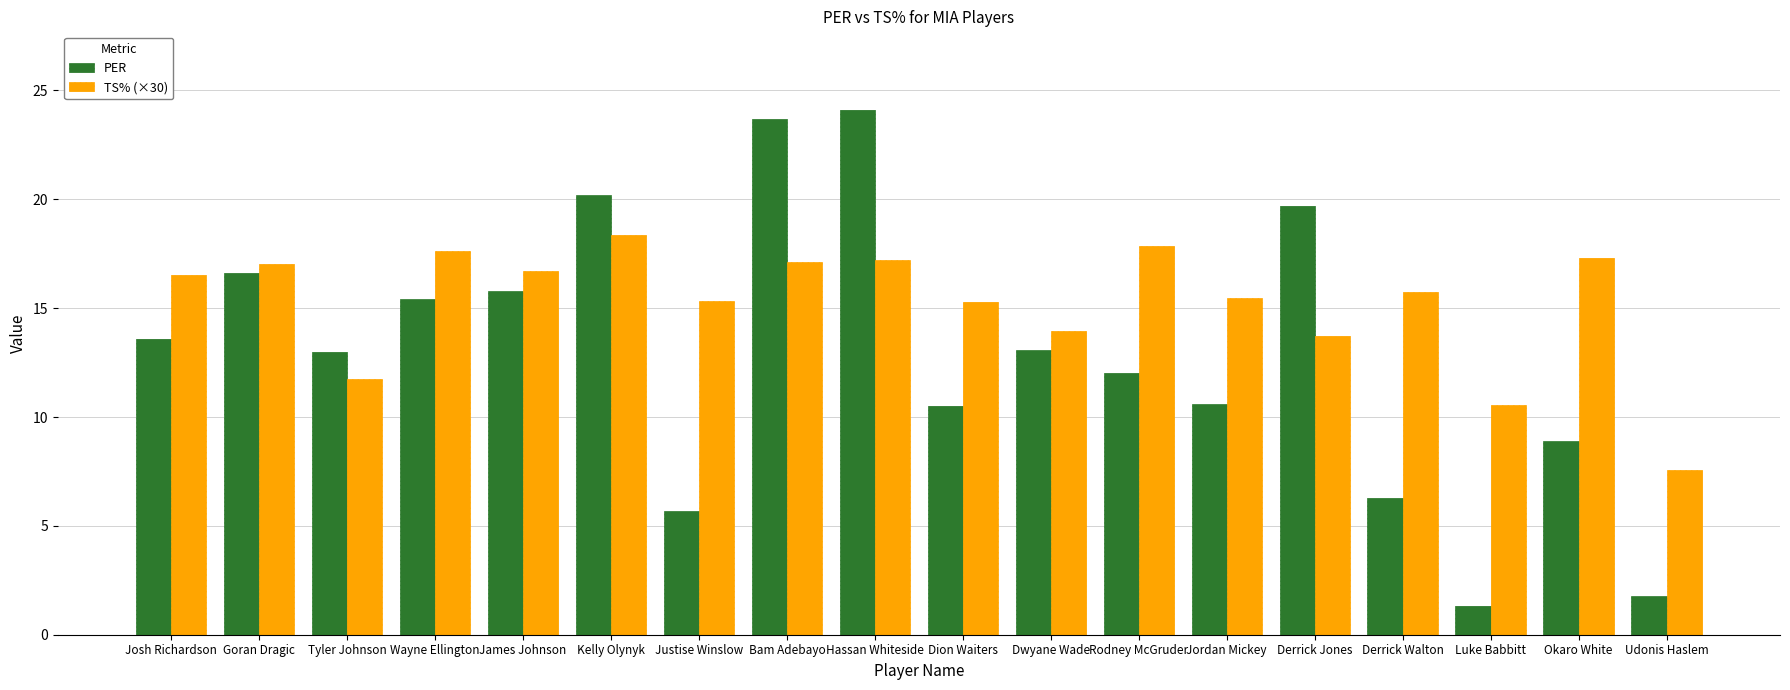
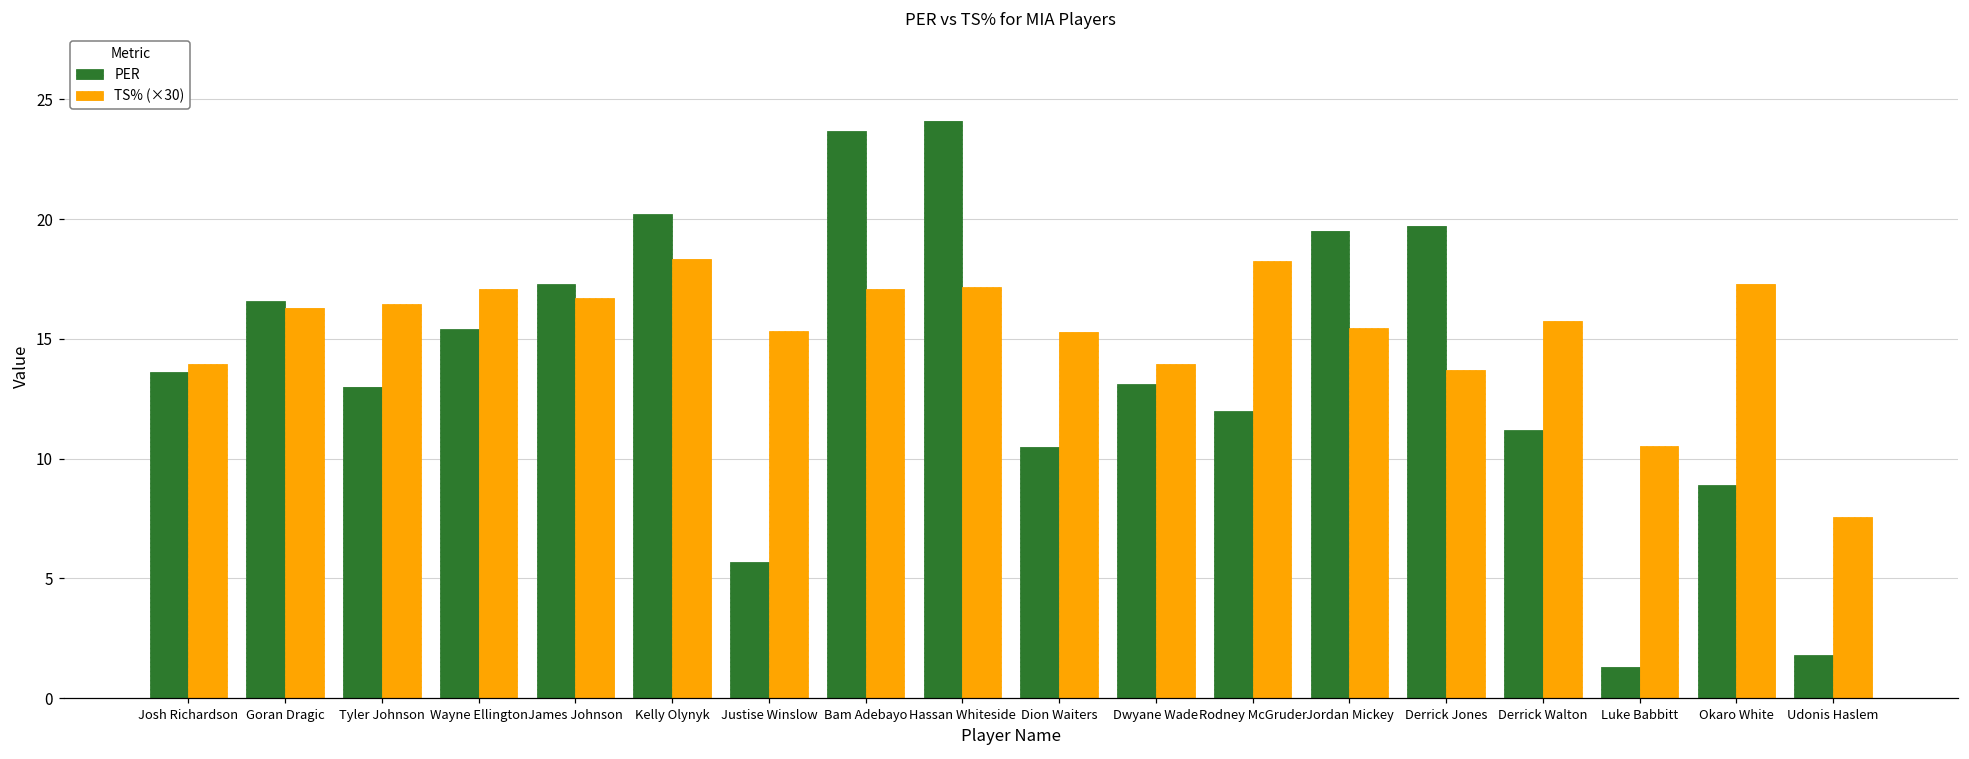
TS% (×30), Josh Richardson: 16.5 -> 14.0
TS% (×30), Goran Dragic: 17.0 -> 16.3
TS% (×30), Tyler Johnson: 11.7 -> 16.5
TS% (×30), Wayne Ellington: 17.6 -> 17.1
PER, James Johnson: 15.8 -> 17.3
TS% (×30), Rodney McGruder: 17.8 -> 18.3
PER, Jordan Mickey: 10.6 -> 19.5
PER, Derrick Walton: 6.3 -> 11.2
